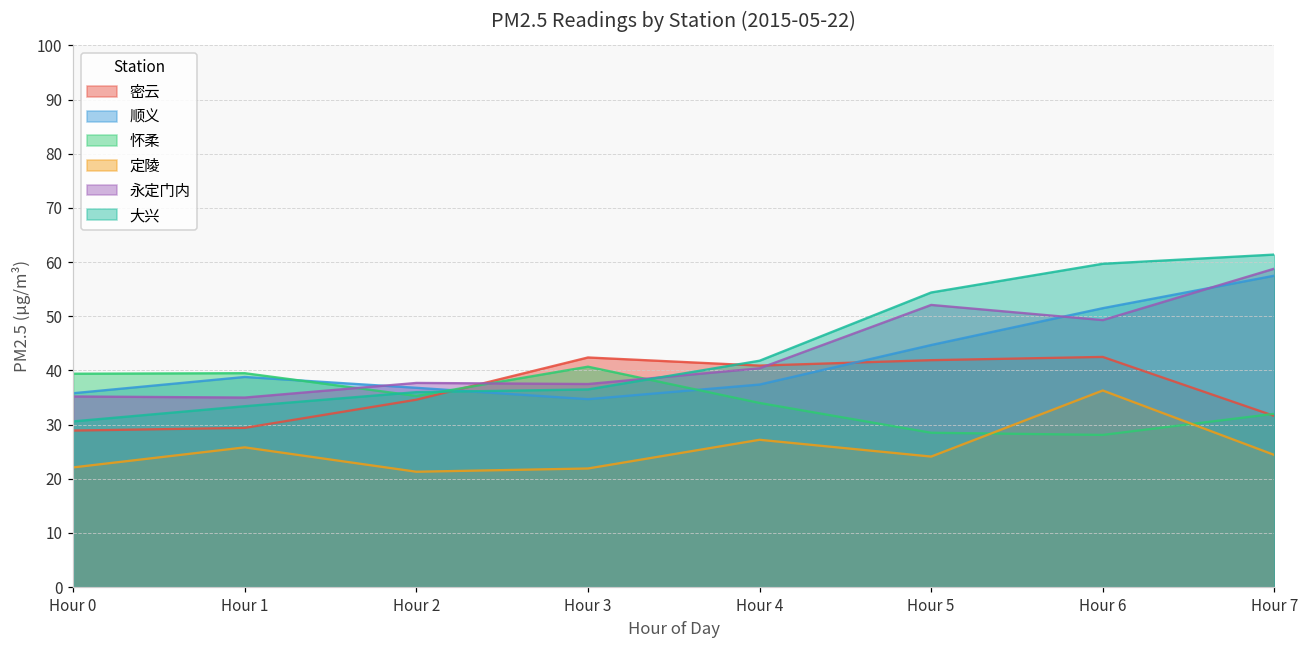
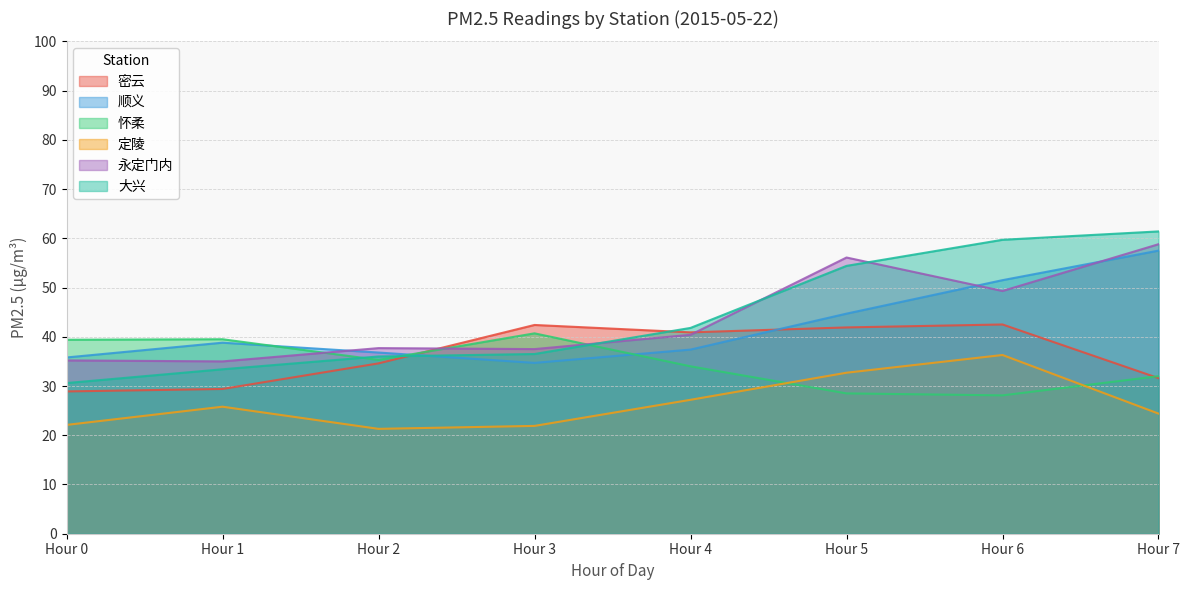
定陵, Hour 5: 24 -> 33
永定门内, Hour 5: 52 -> 56
